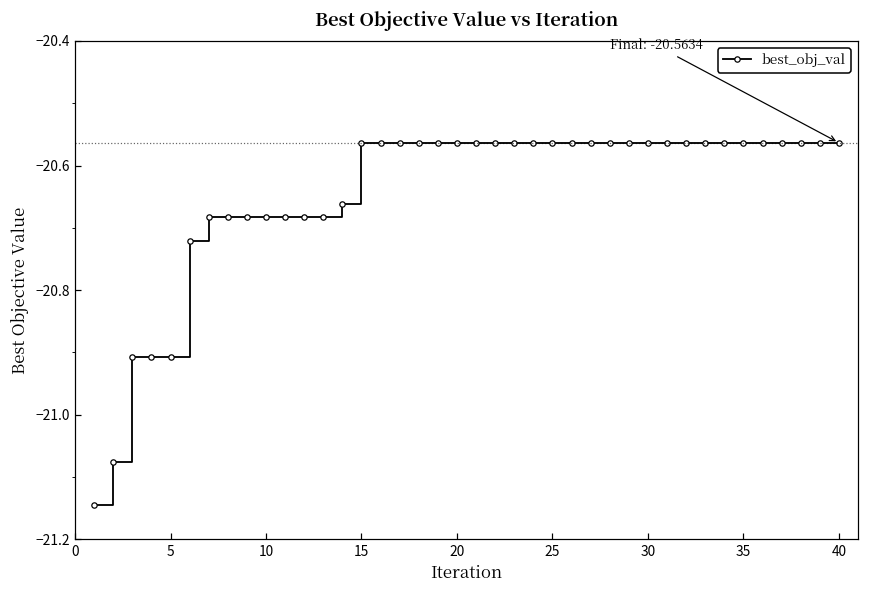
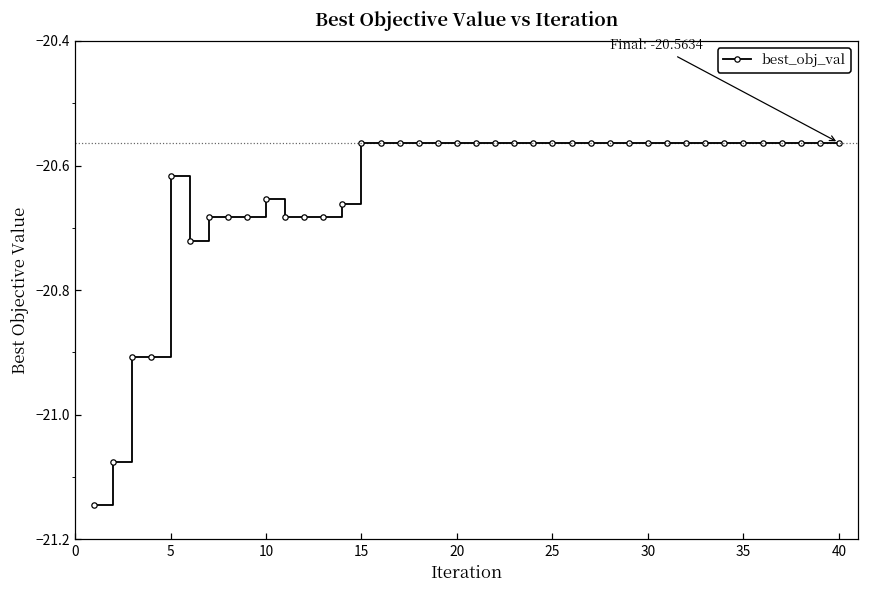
5: -20.91 -> -20.62
10: -20.68 -> -20.65
